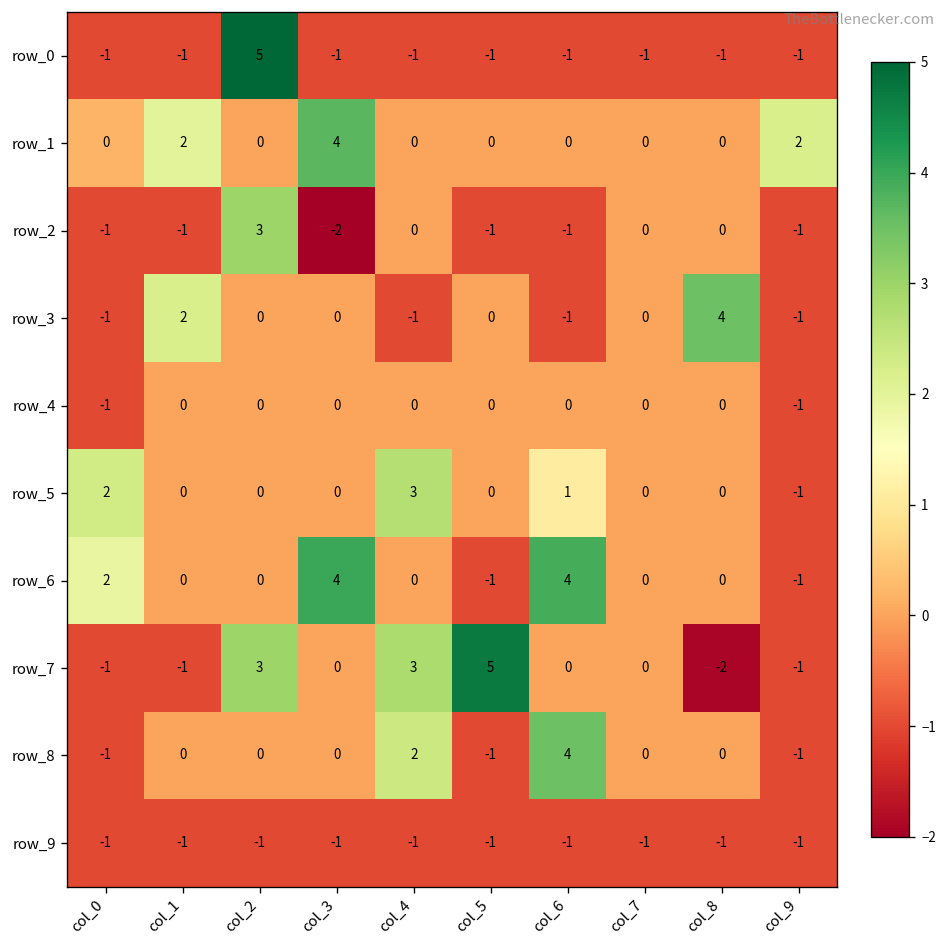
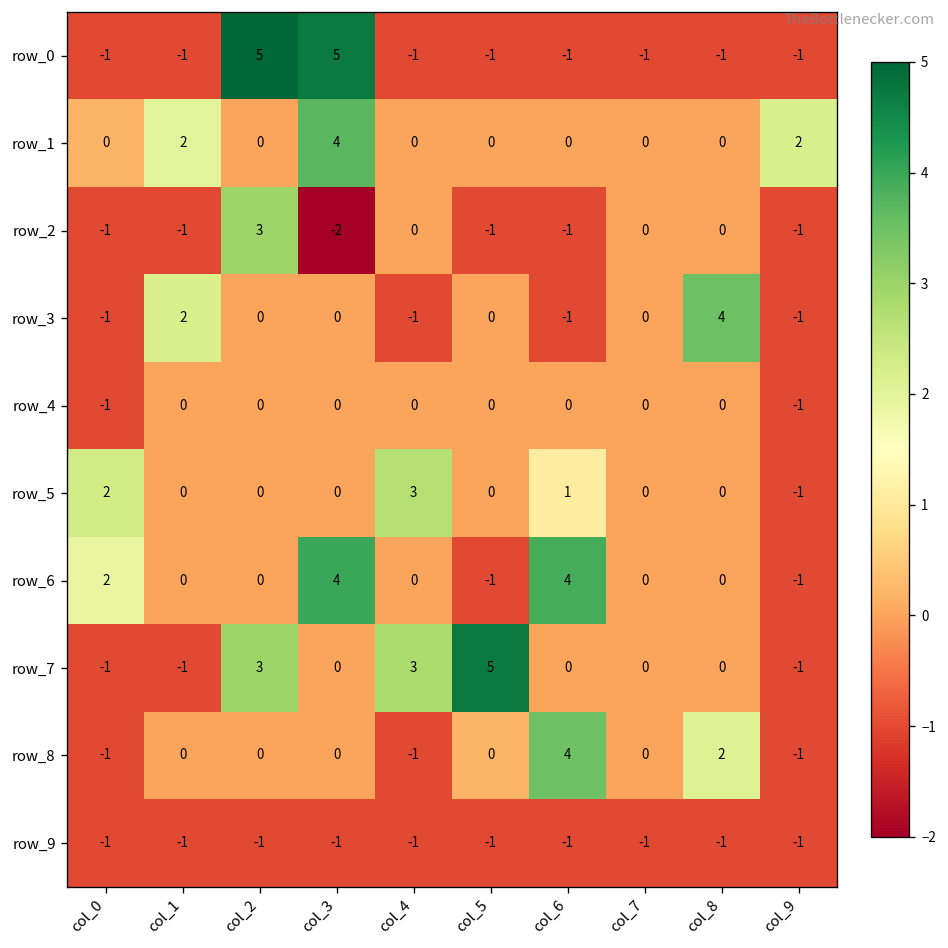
row_0, col_3: -1 -> 5
row_7, col_8: -2 -> 0
row_8, col_4: 2 -> -1
row_8, col_5: -1 -> 0
row_8, col_8: 0 -> 2
